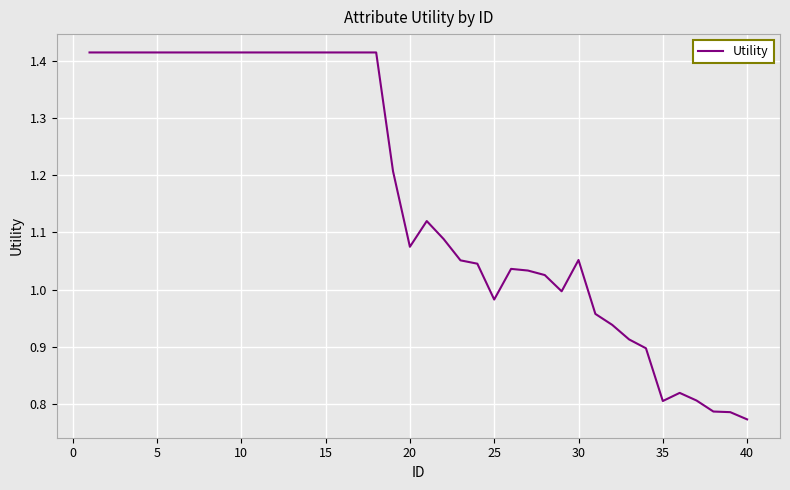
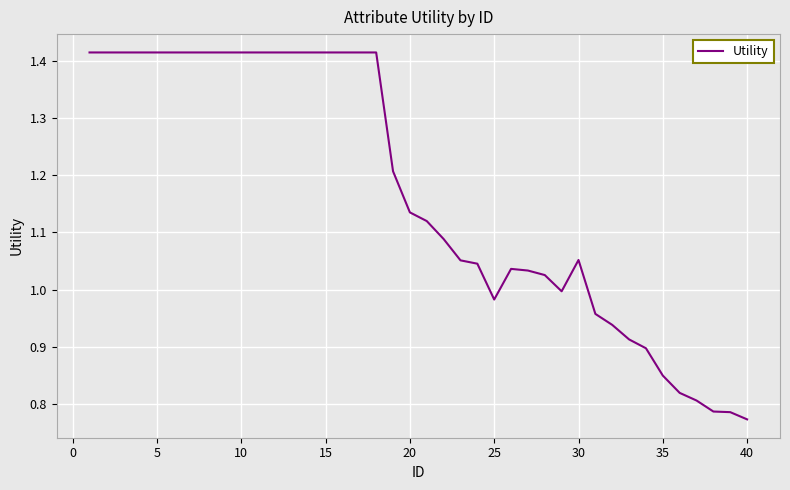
20: 1.07 -> 1.13
35: 0.81 -> 0.85
